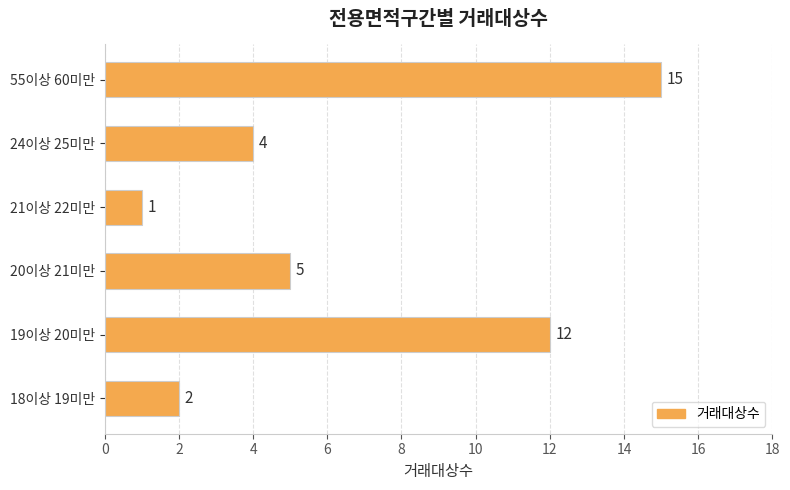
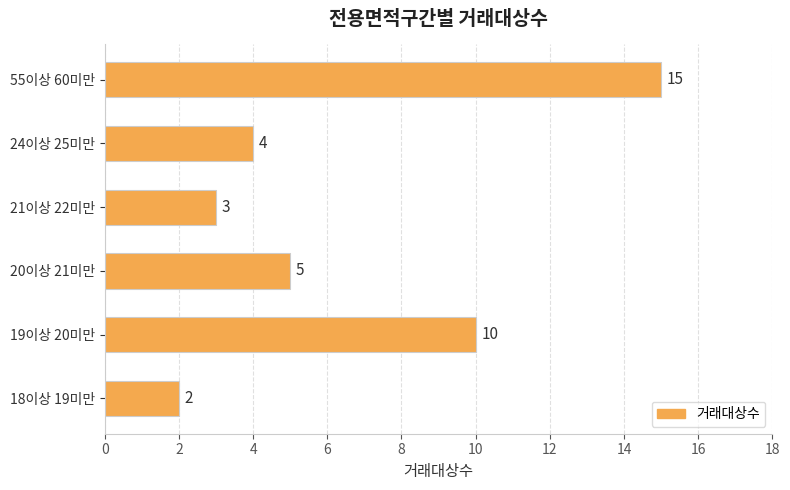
21이상 22미만: 1 -> 3
19이상 20미만: 12 -> 10
